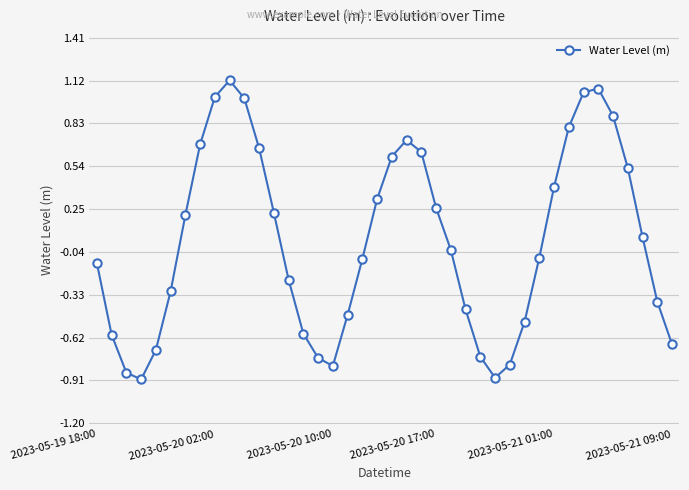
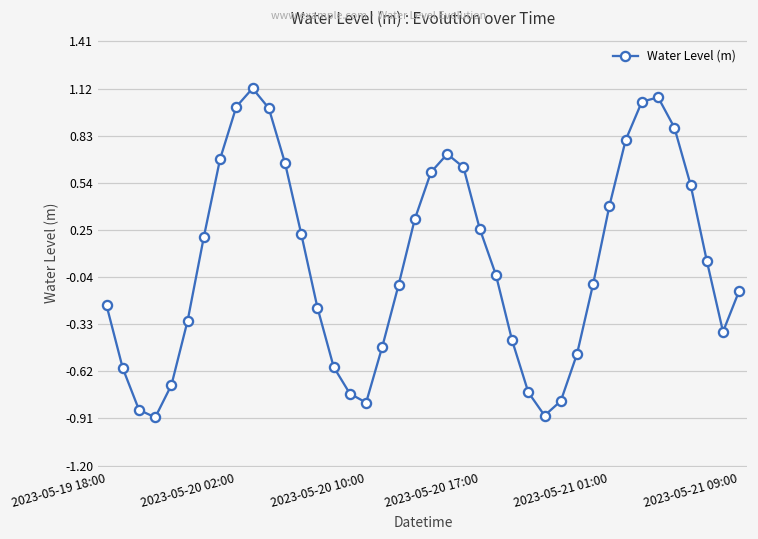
2023-05-19 18:00: -0.12 -> -0.21
2023-05-21 09:00: -0.67 -> -0.12
